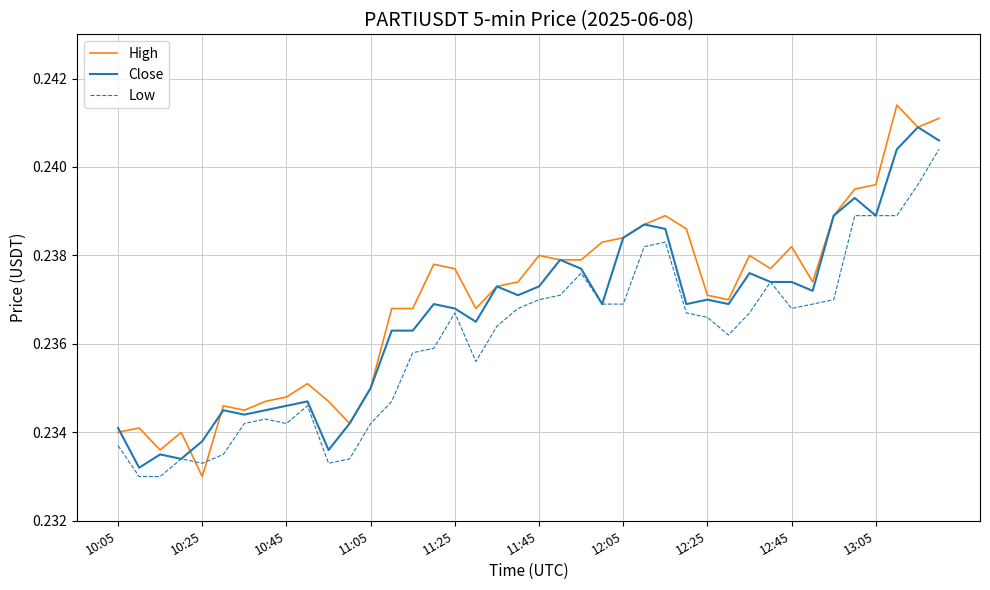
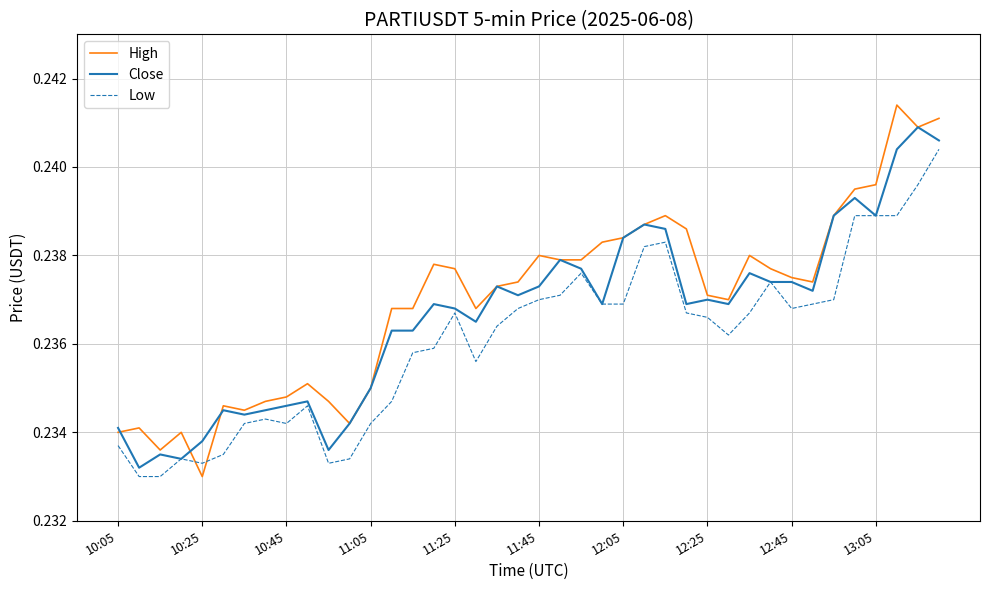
High, 12:45: 0.2382 -> 0.2375
